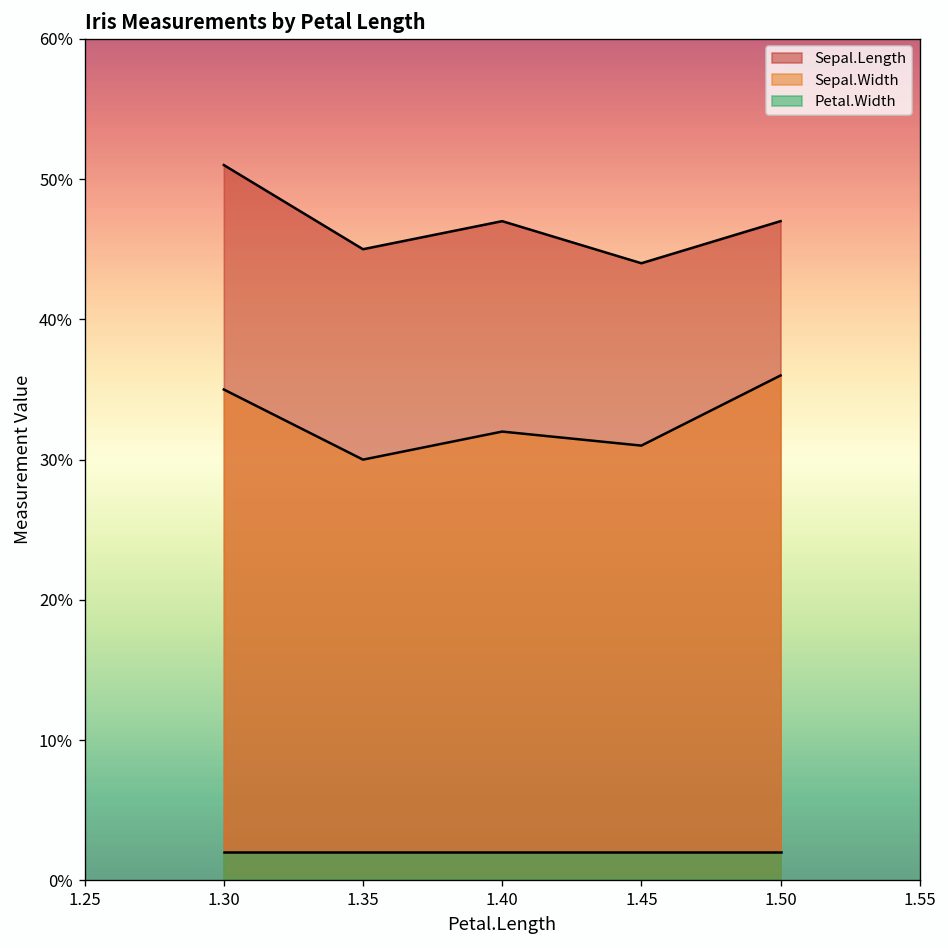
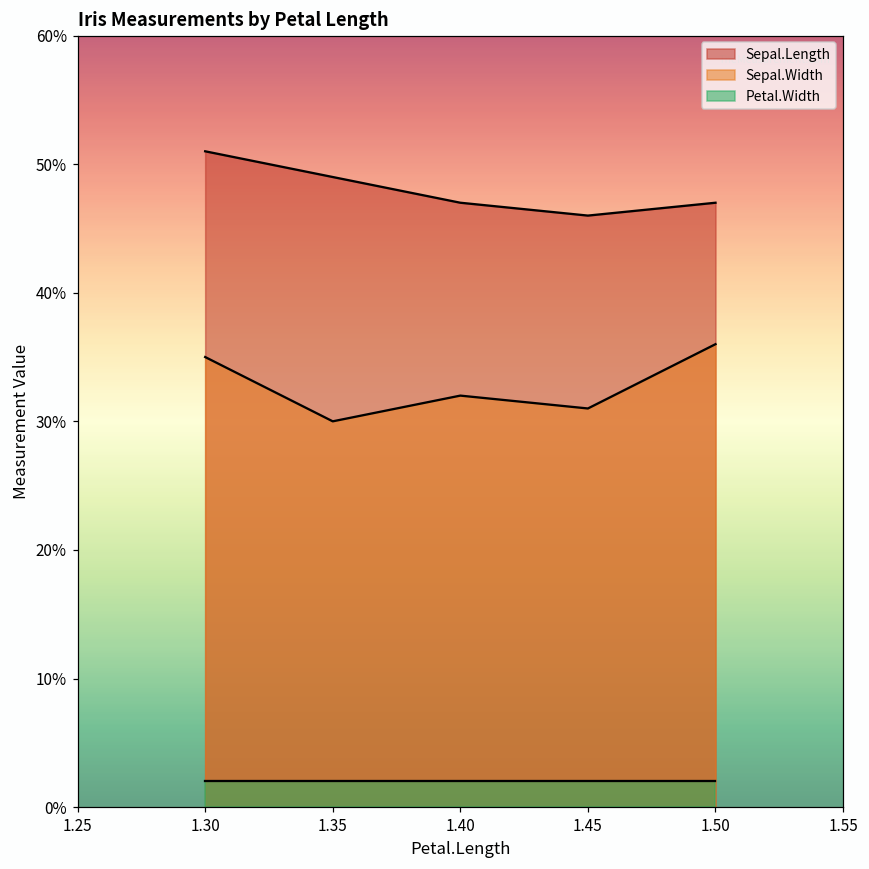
Sepal.Length, 1.35: 45.0% -> 49.0%
Sepal.Length, 1.45: 44.0% -> 46.0%
